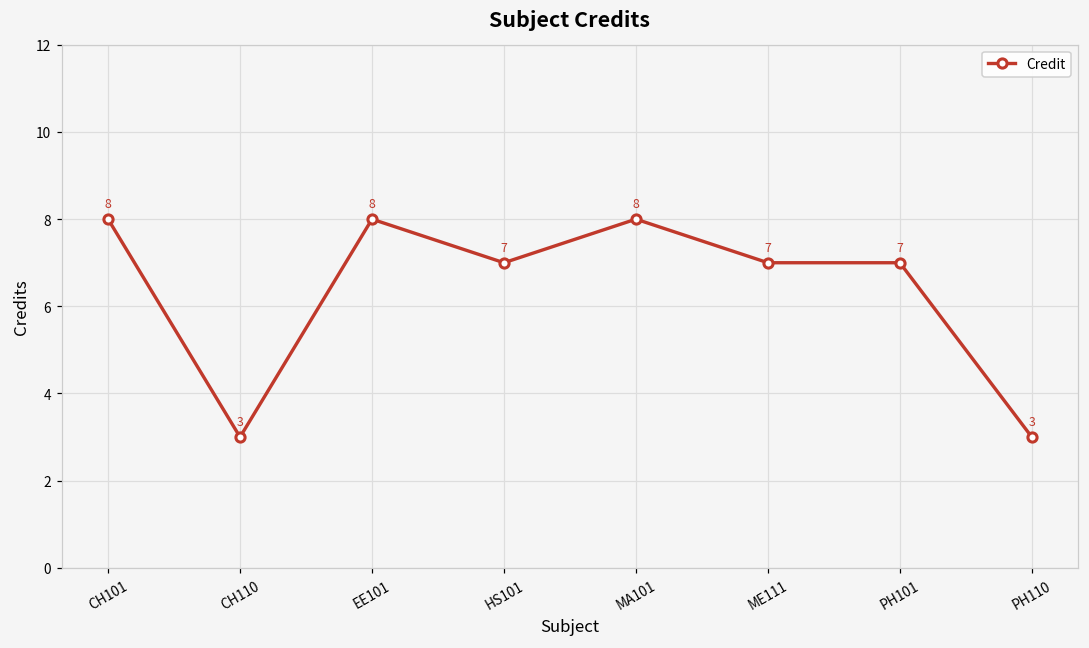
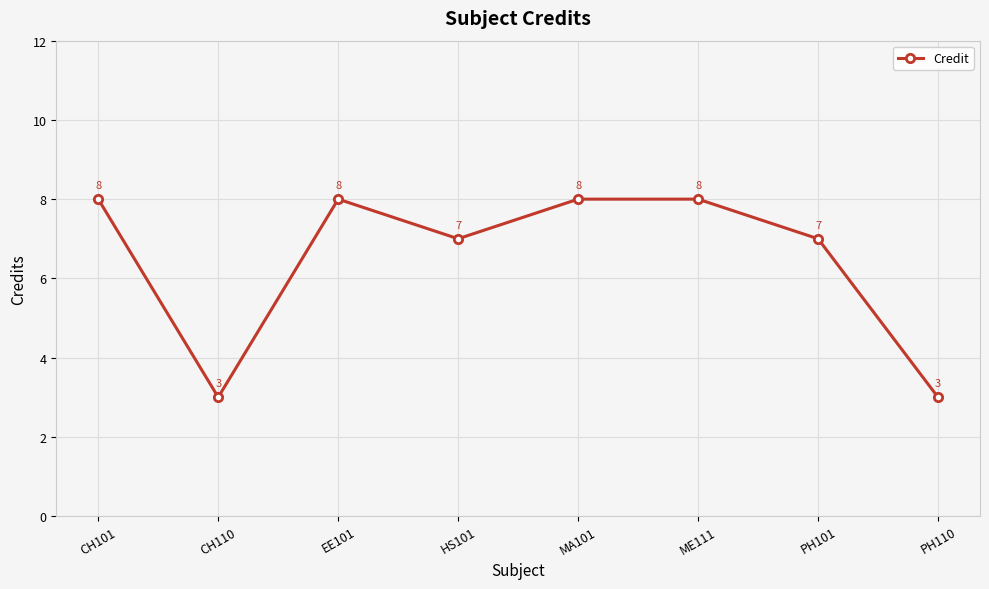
ME111: 7 -> 8
